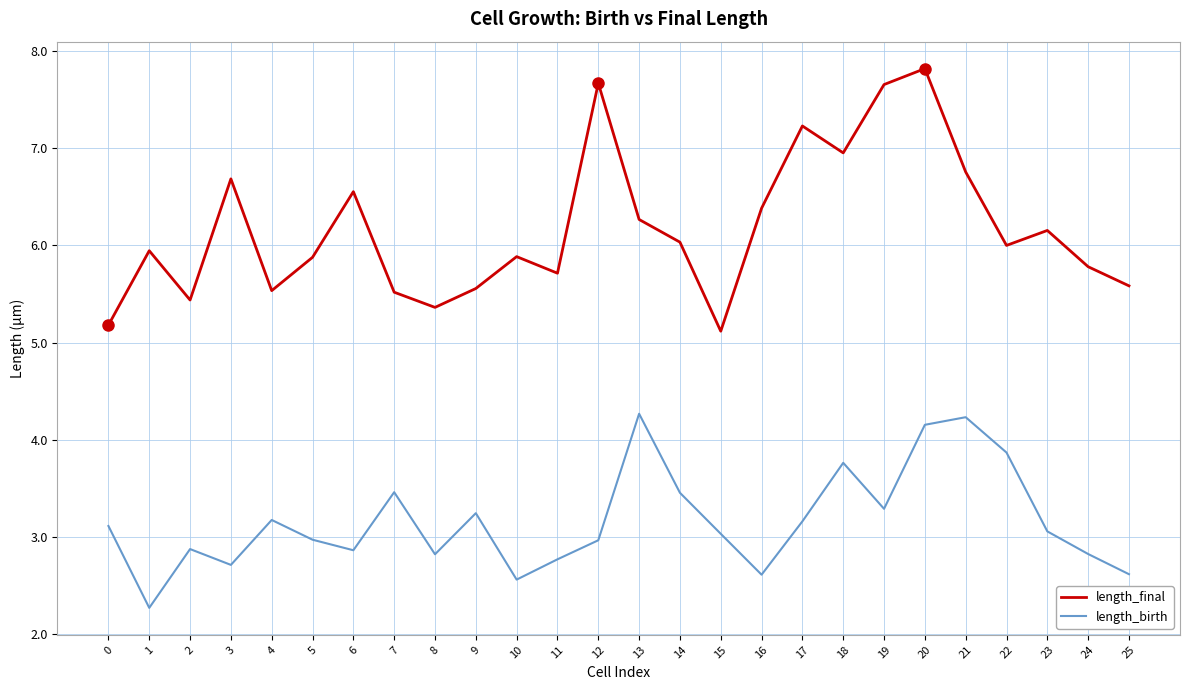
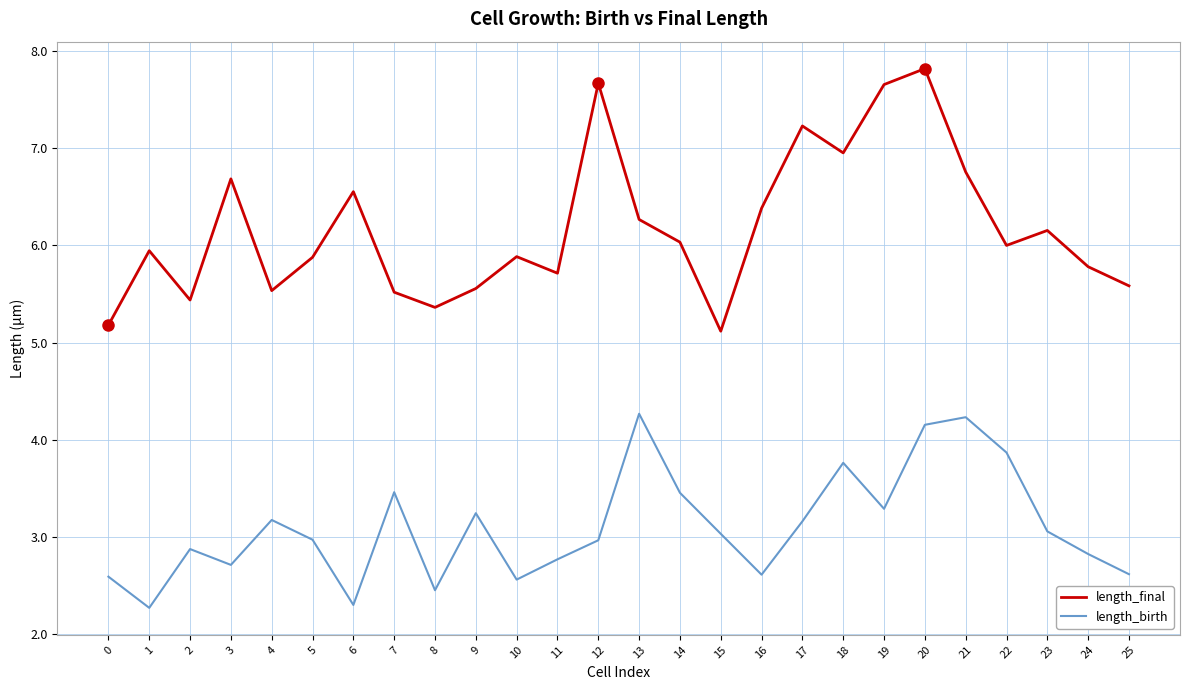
length_birth, 0: 3.1 -> 2.6
length_birth, 6: 2.9 -> 2.3
length_birth, 8: 2.8 -> 2.5
